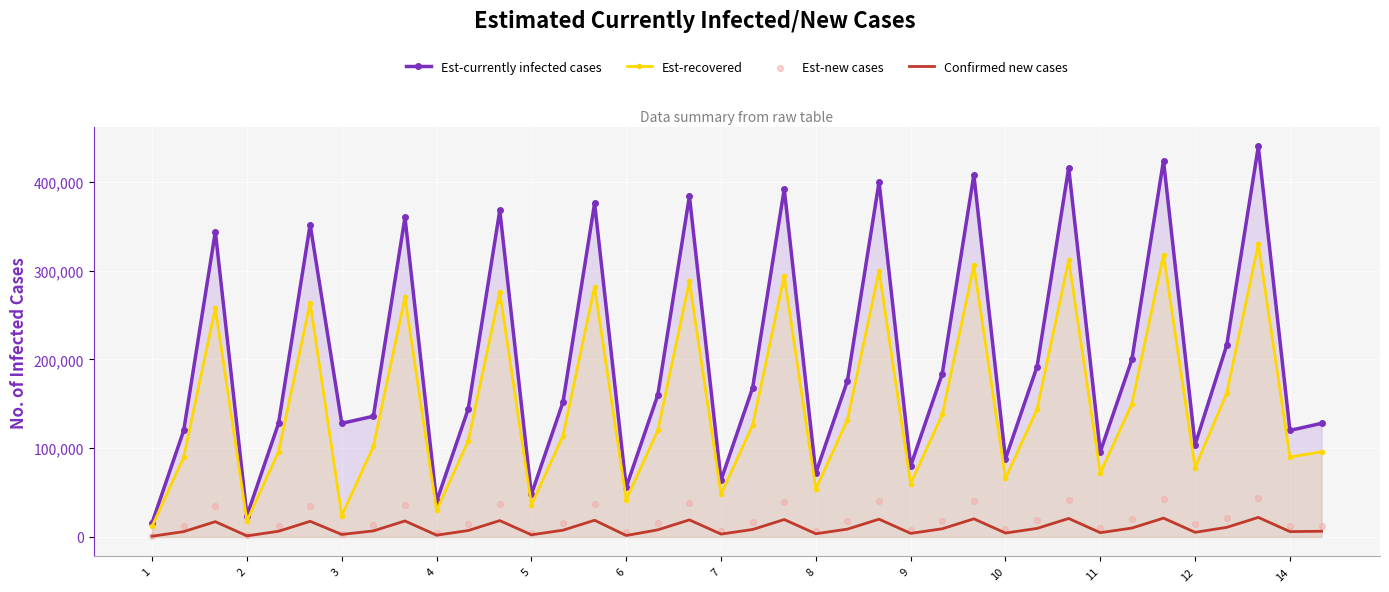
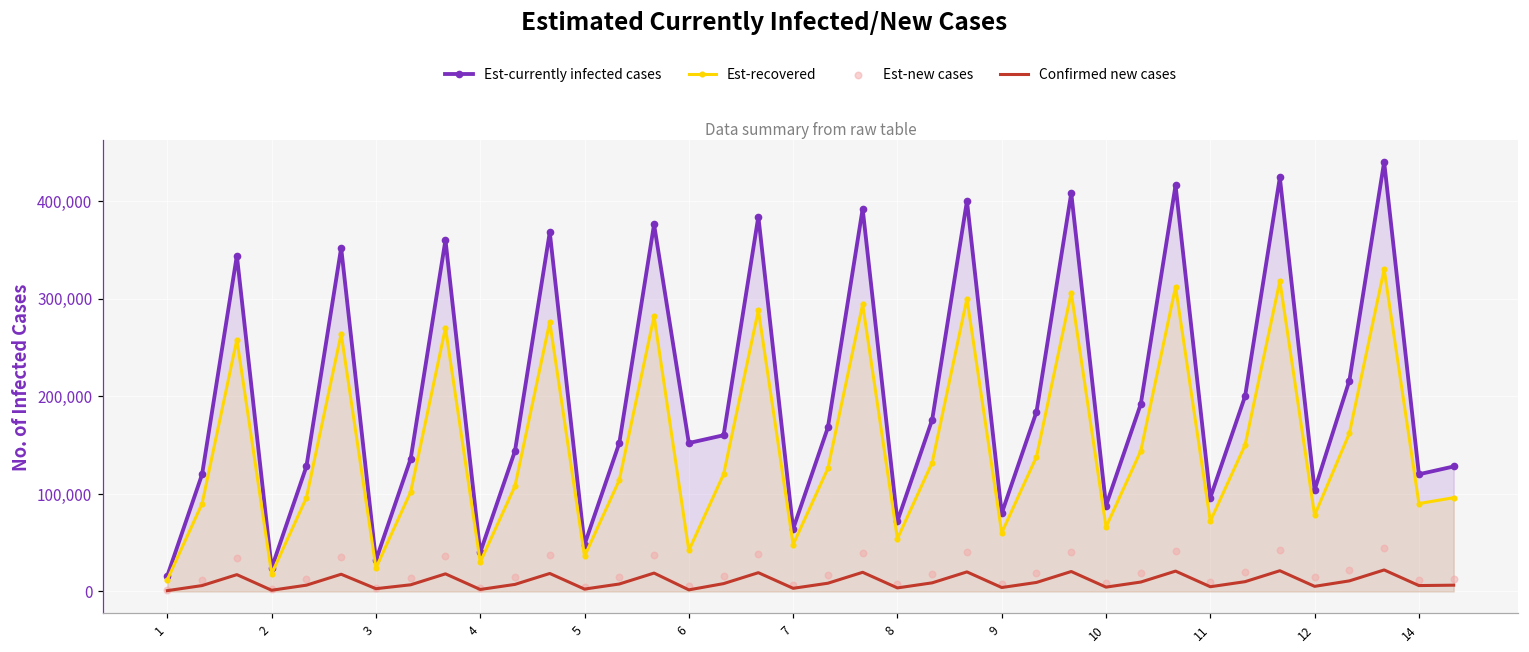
Est-currently infected cases, 3: 130,000 -> 30,000
Est-currently infected cases, 6: 60,000 -> 150,000
